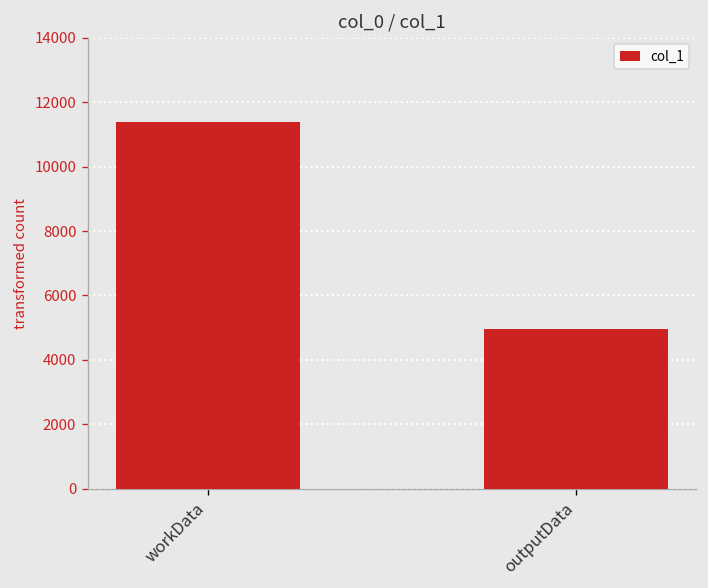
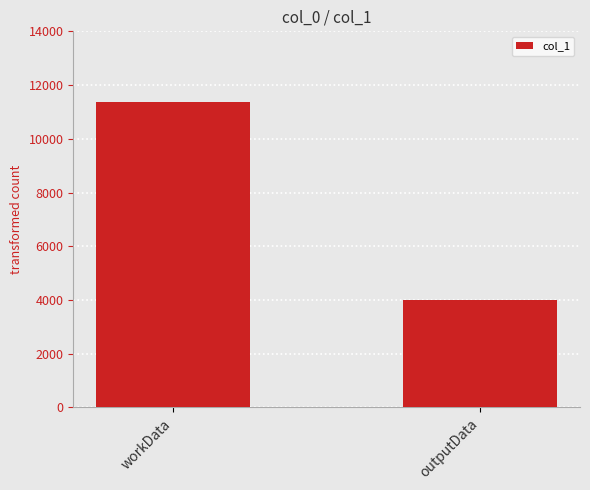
outputData: 5000 -> 4000
